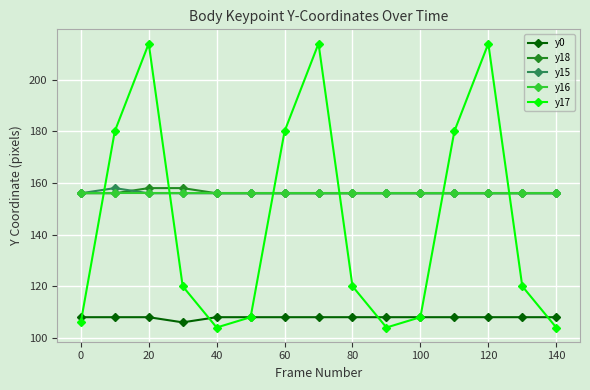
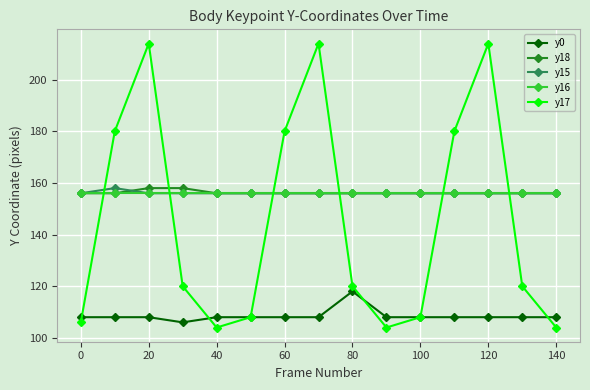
y0, 80: 108 -> 118
